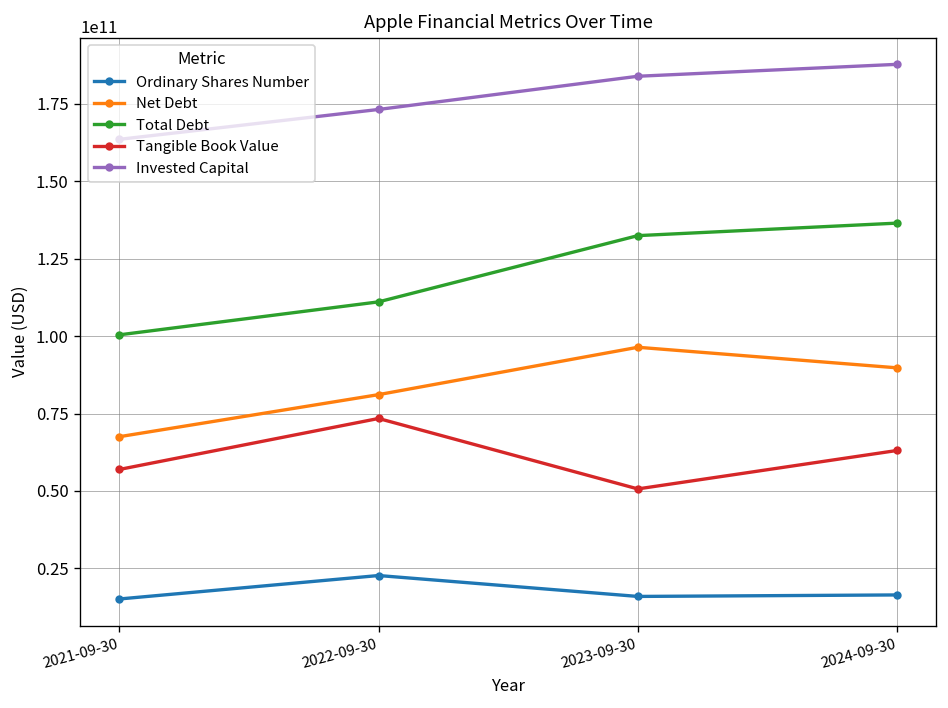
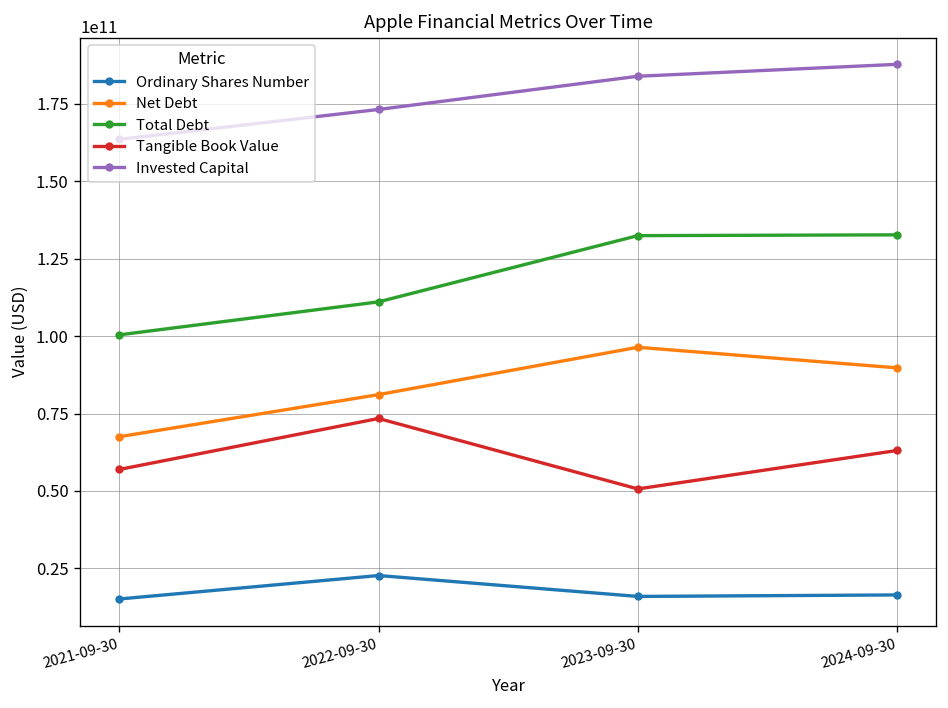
Total Debt, 2024-09-30: 137000000000 -> 133000000000
